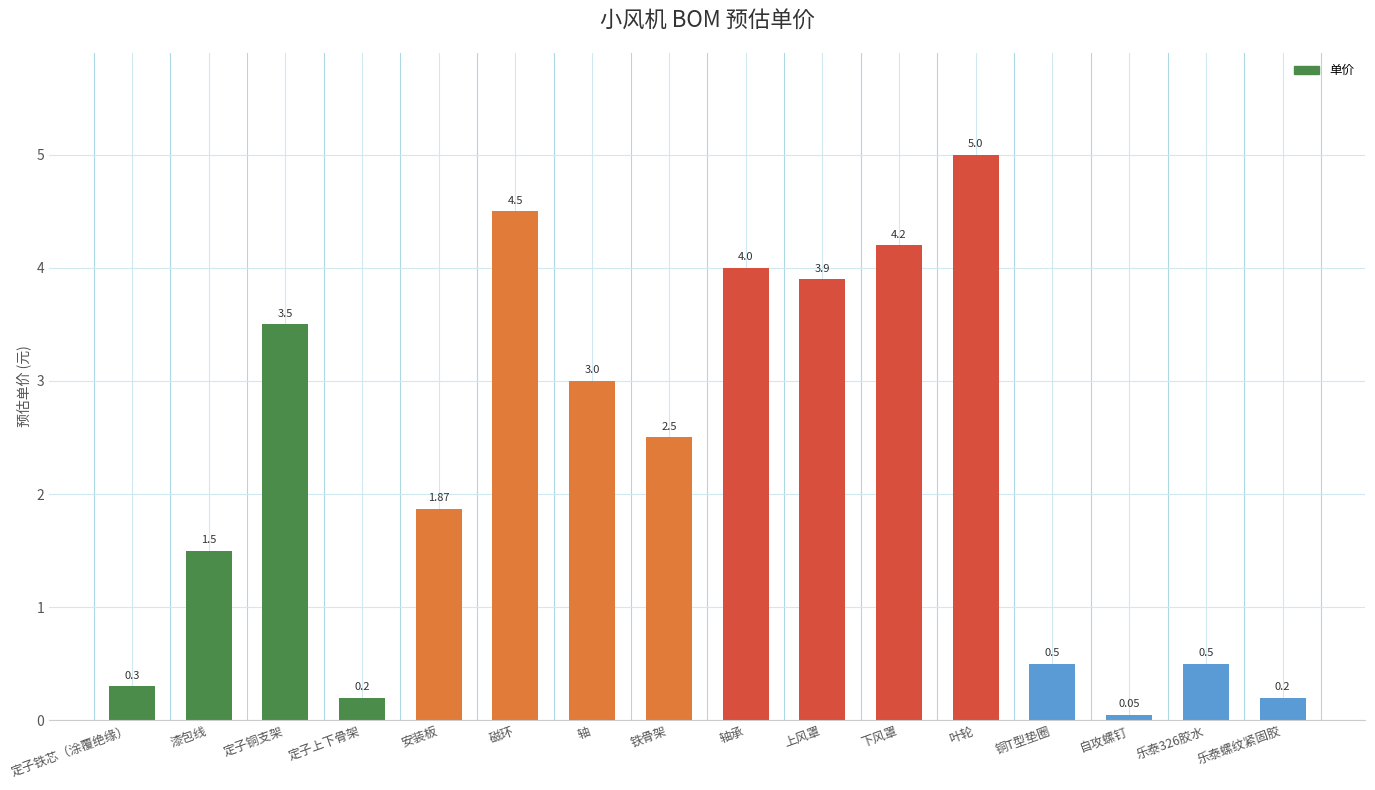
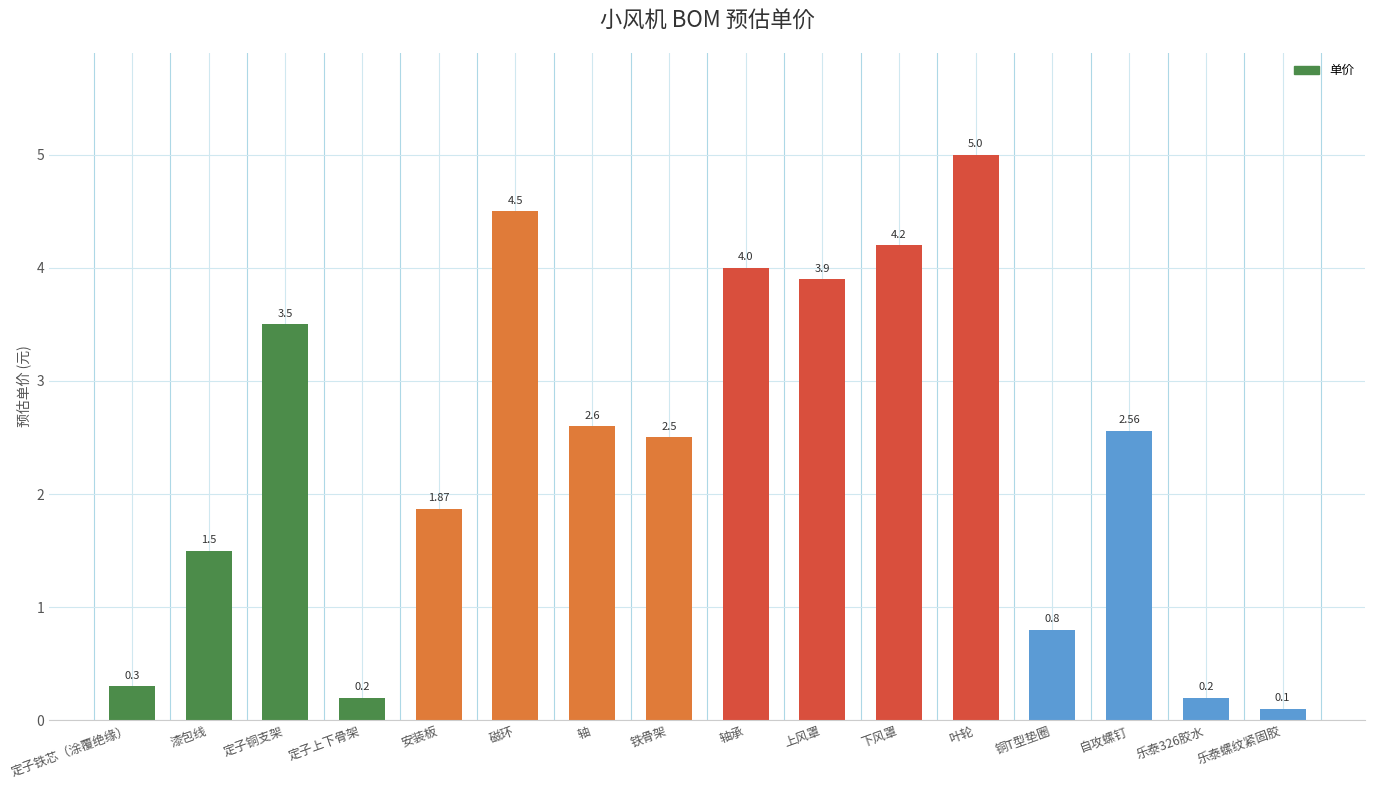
轴: 3.0 -> 2.6
铜T型垫圈: 0.5 -> 0.8
自攻螺钉: 0.05 -> 2.56
乐泰326胶水: 0.5 -> 0.2
乐泰螺纹紧固胶: 0.2 -> 0.1
